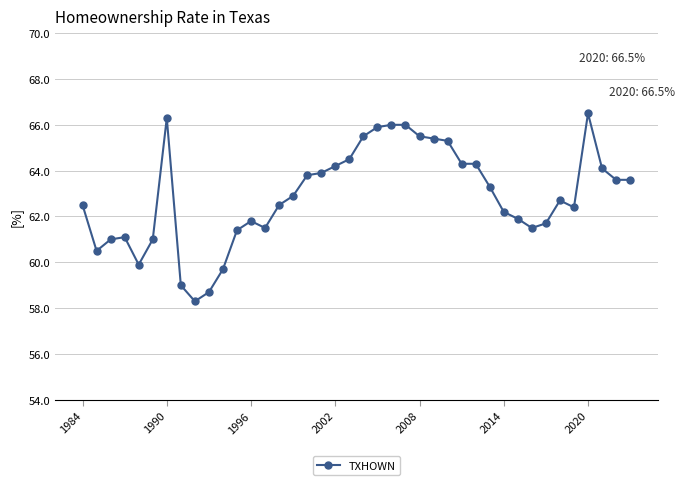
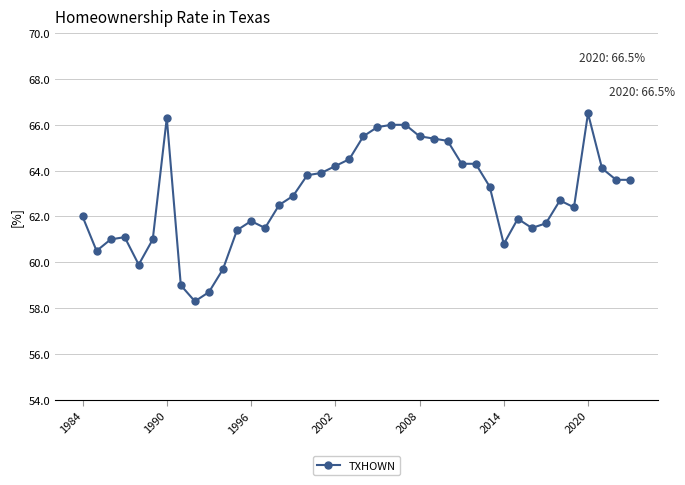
1984: 62.5 -> 62.0
2014: 62.2 -> 60.8
